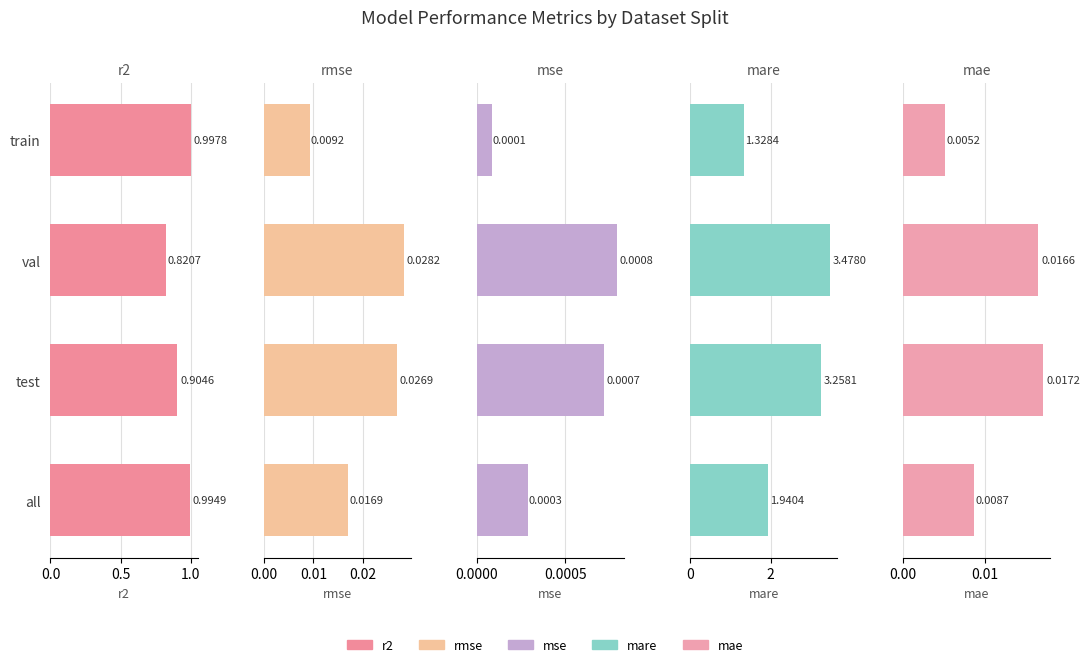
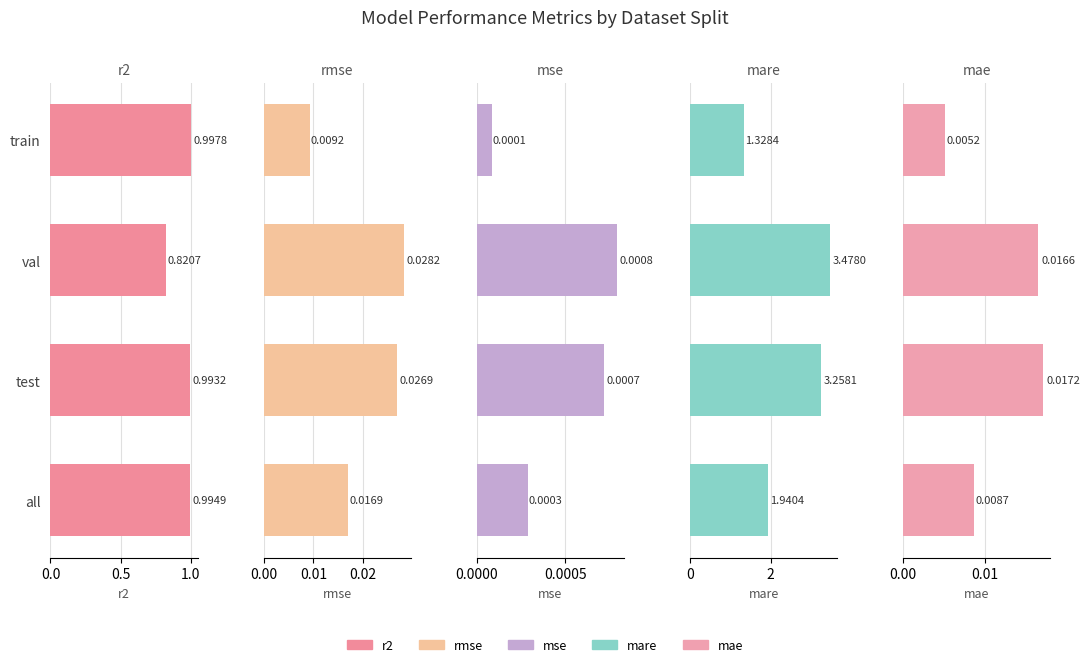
r2, test: 0.9046 -> 0.9932
